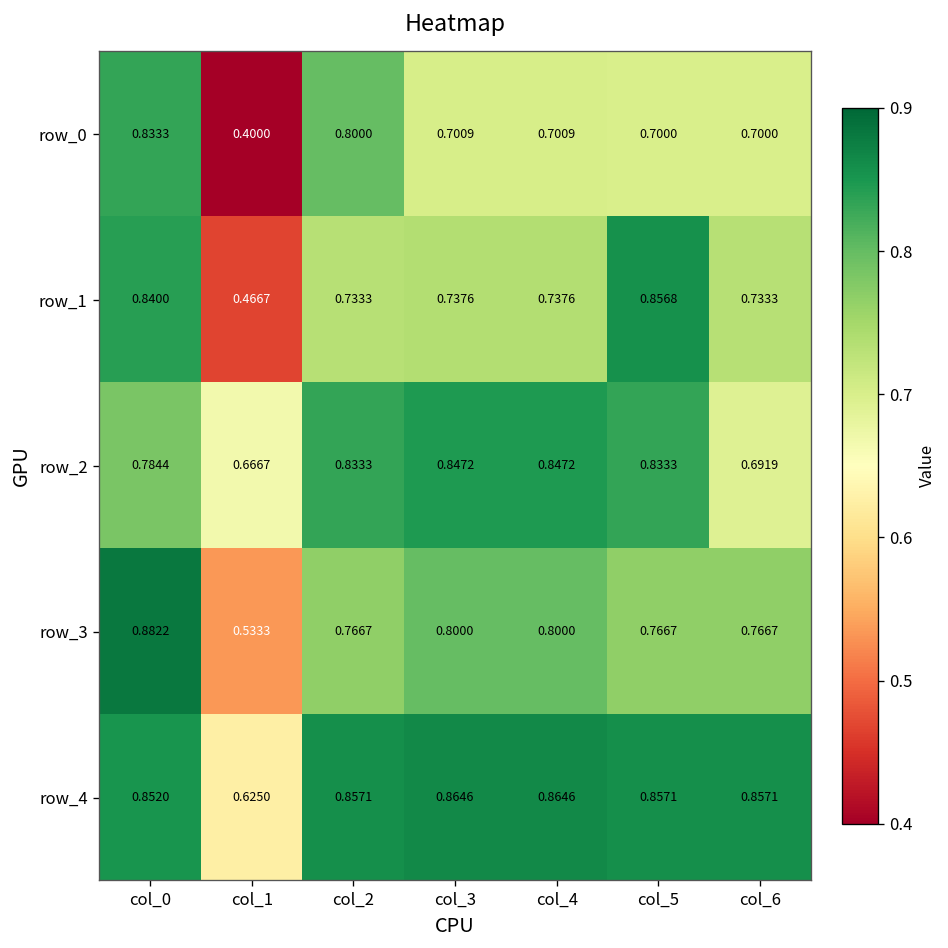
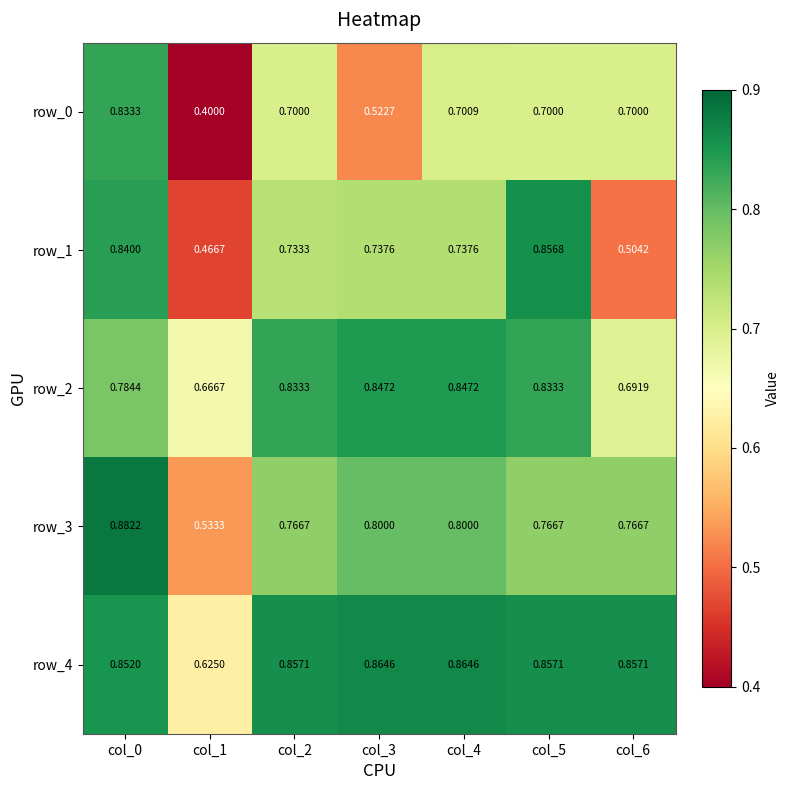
row_0, col_2: 0.8000 -> 0.7000
row_0, col_3: 0.7009 -> 0.5227
row_1, col_6: 0.7333 -> 0.5042
